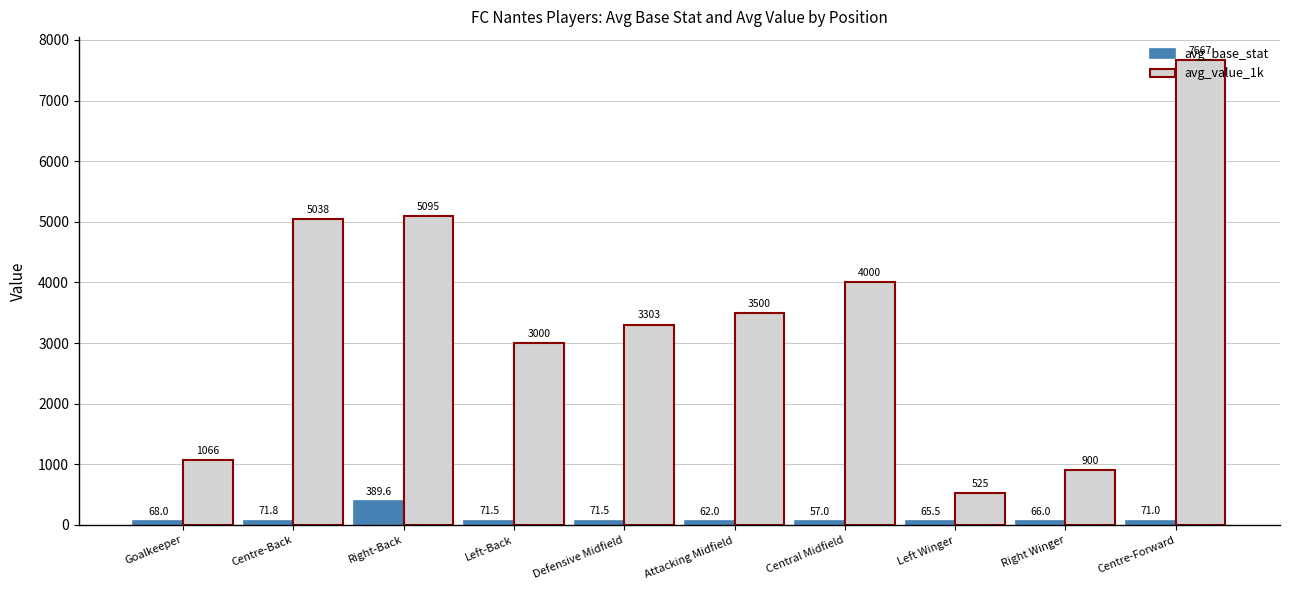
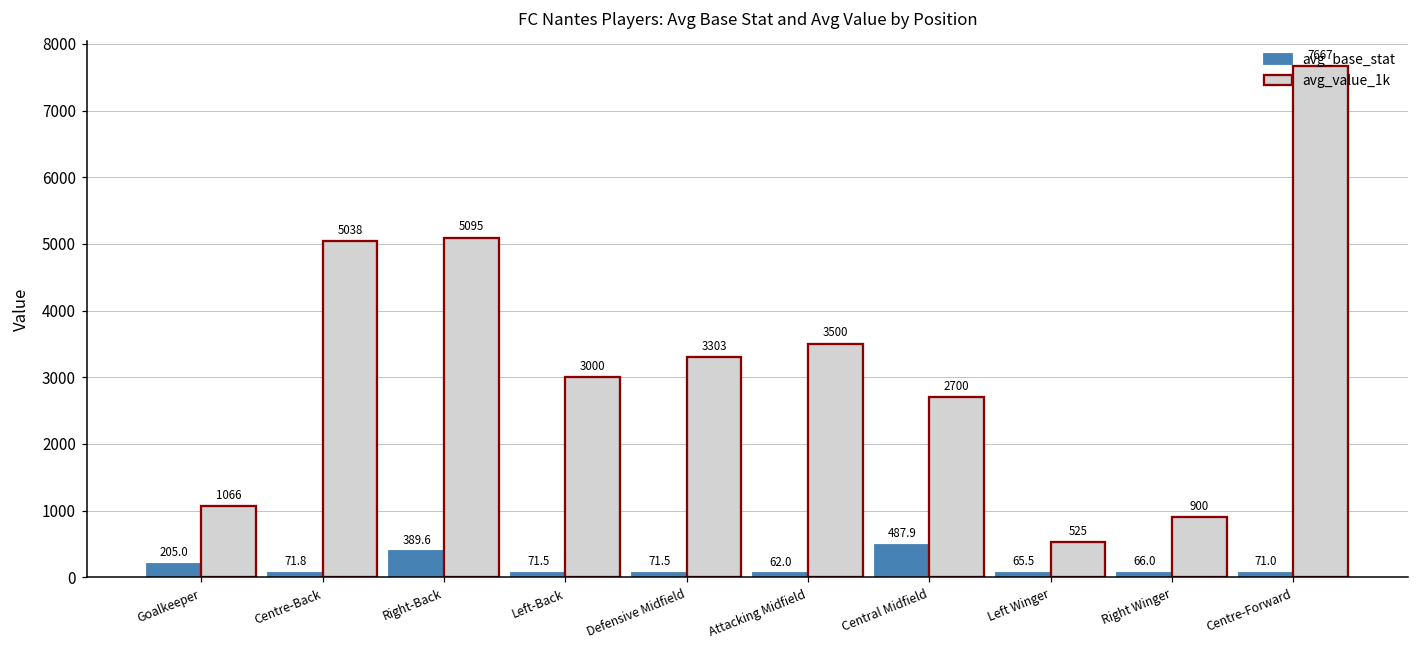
avg_base_stat, Goalkeeper: 68.0 -> 205.0
avg_base_stat, Central Midfield: 57.0 -> 487.9
avg_value_1k, Central Midfield: 4000 -> 2700
